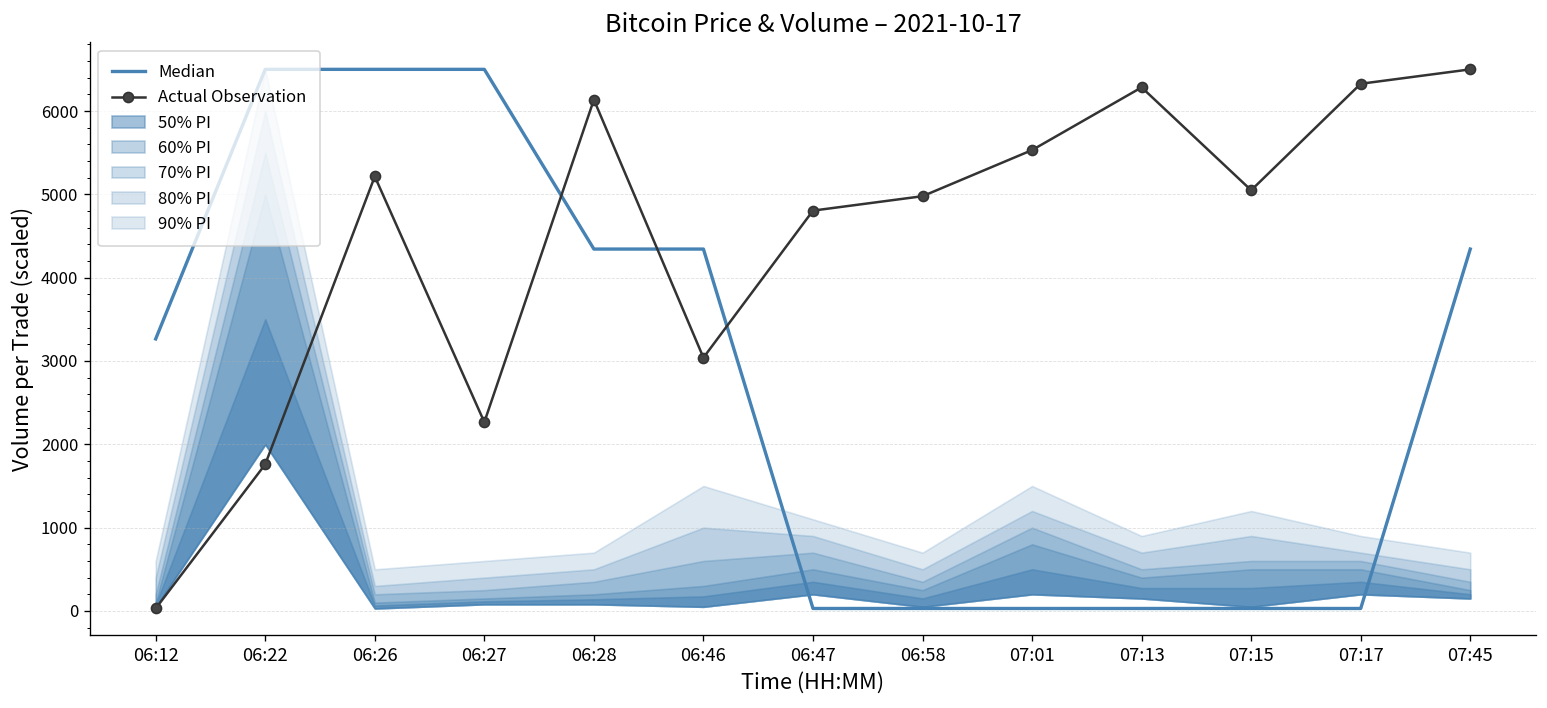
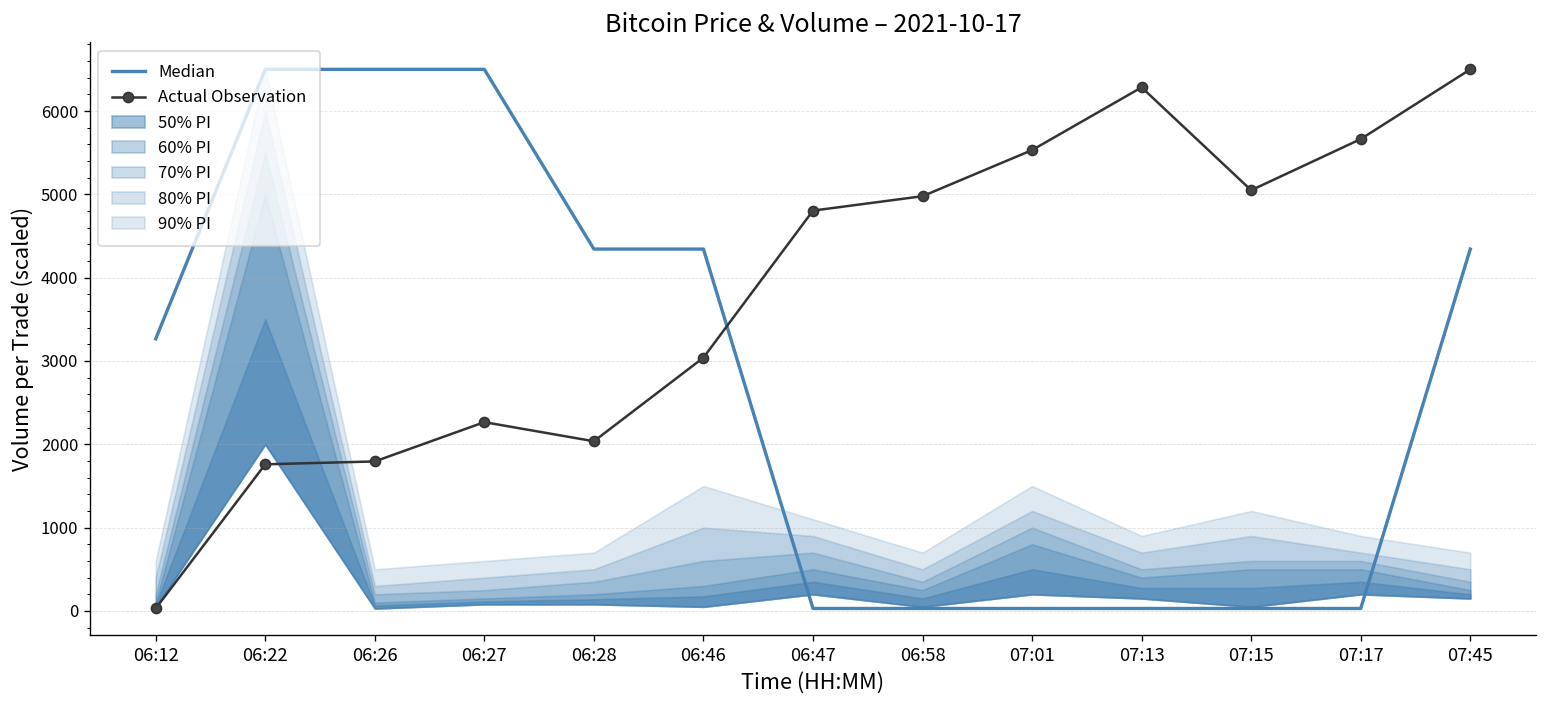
Actual Observation, 06:26: 5200 -> 1800
Actual Observation, 06:28: 6100 -> 2000
Actual Observation, 07:17: 6300 -> 5700
